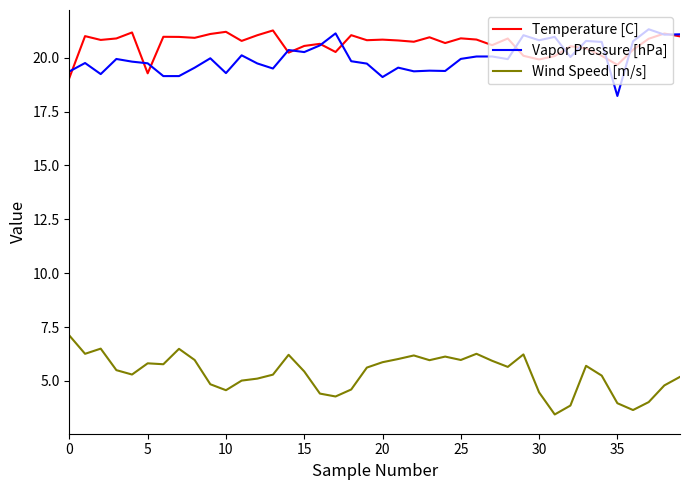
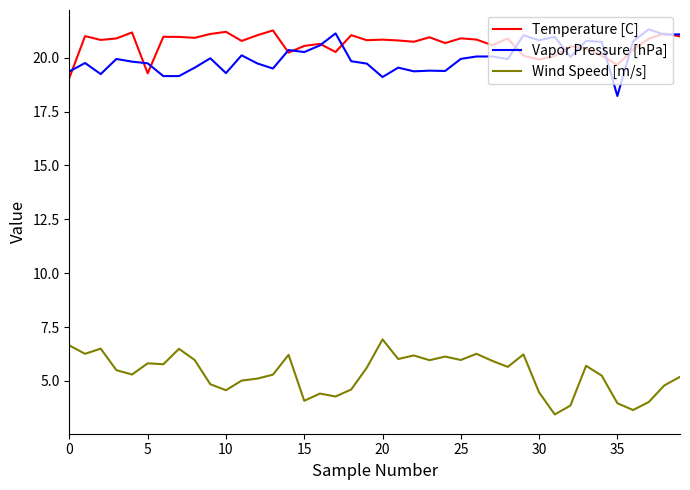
Wind Speed [m/s], 0: 7.1 -> 6.6
Wind Speed [m/s], 15: 5.4 -> 4.1
Wind Speed [m/s], 20: 5.9 -> 6.9
